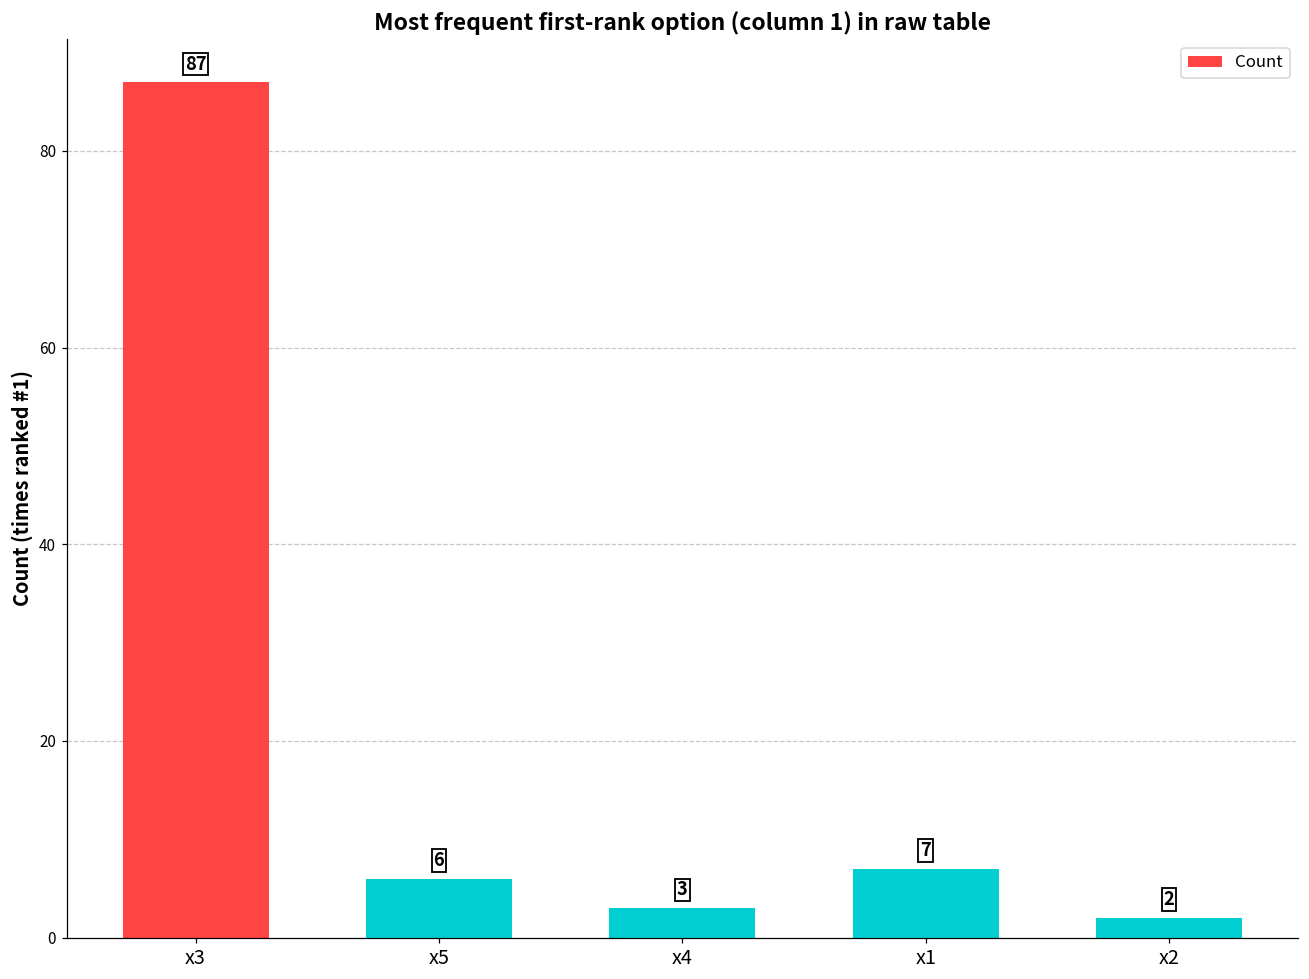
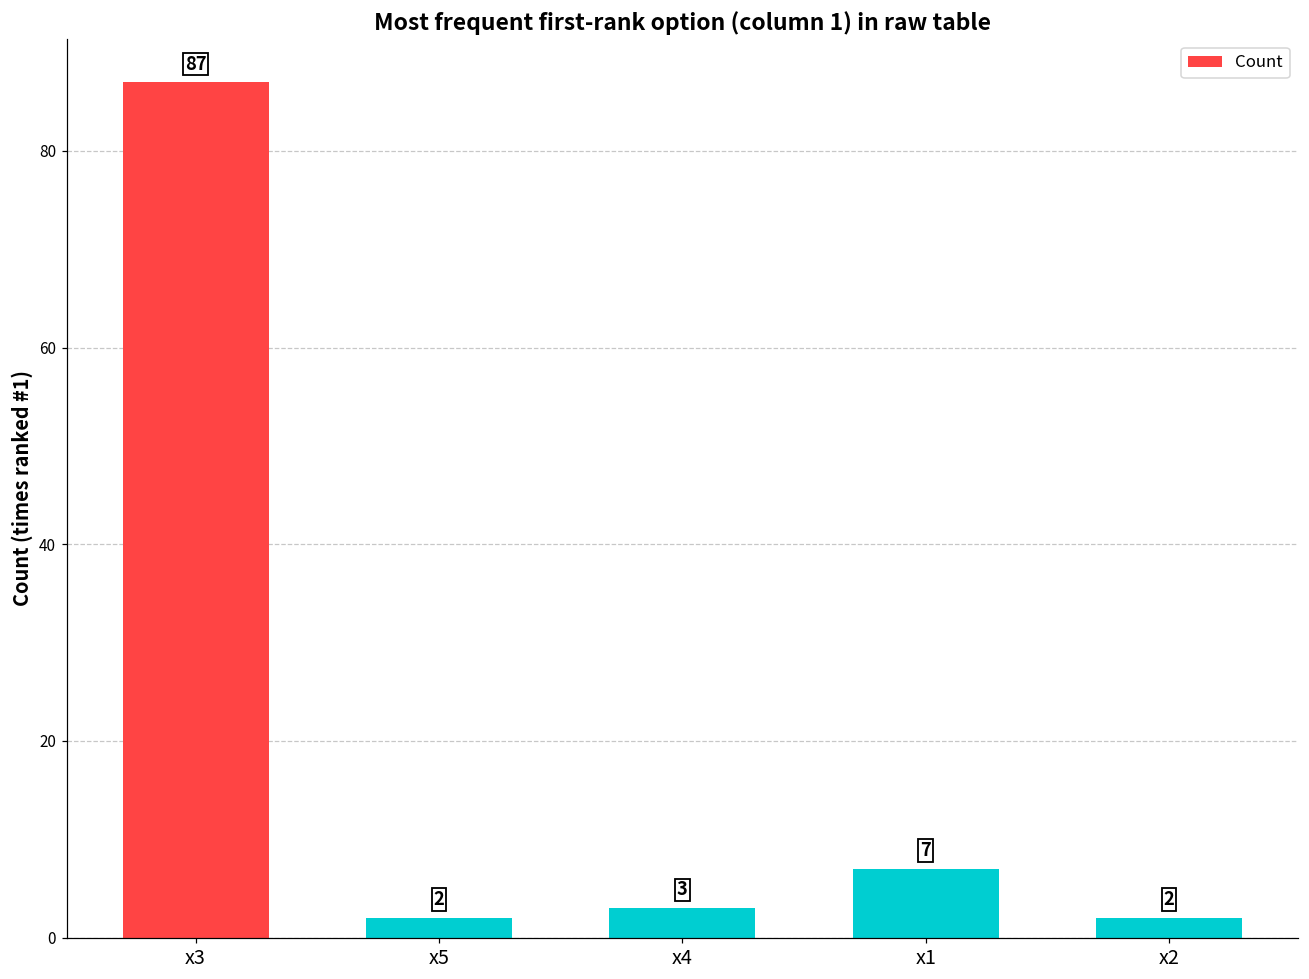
x5: 6 -> 2
